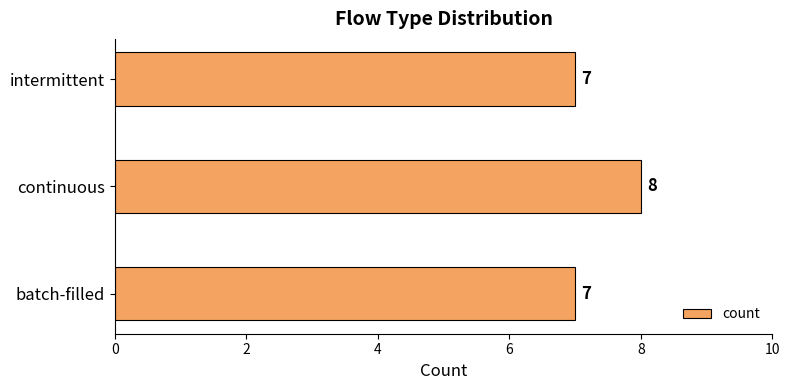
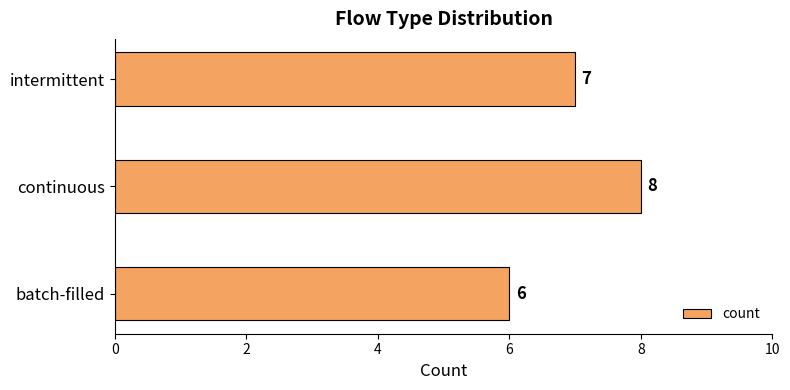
batch-filled: 7 -> 6
